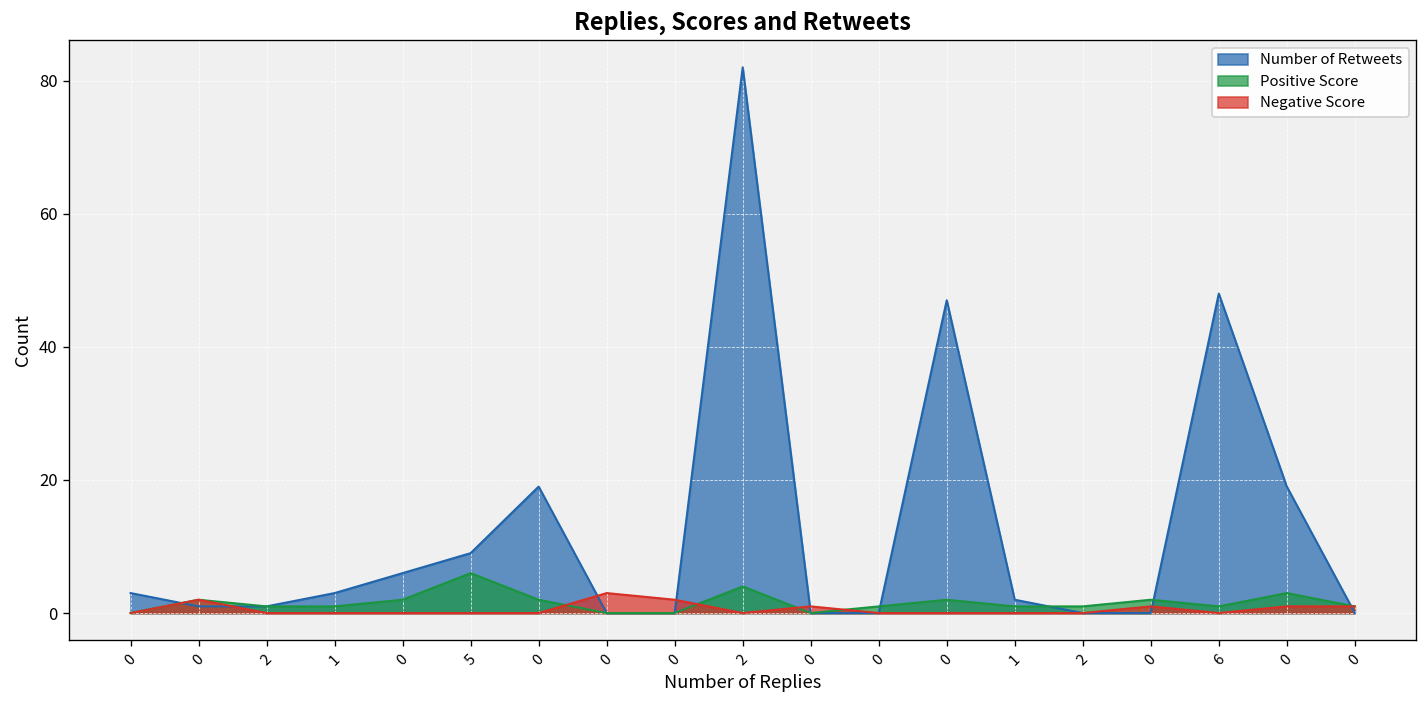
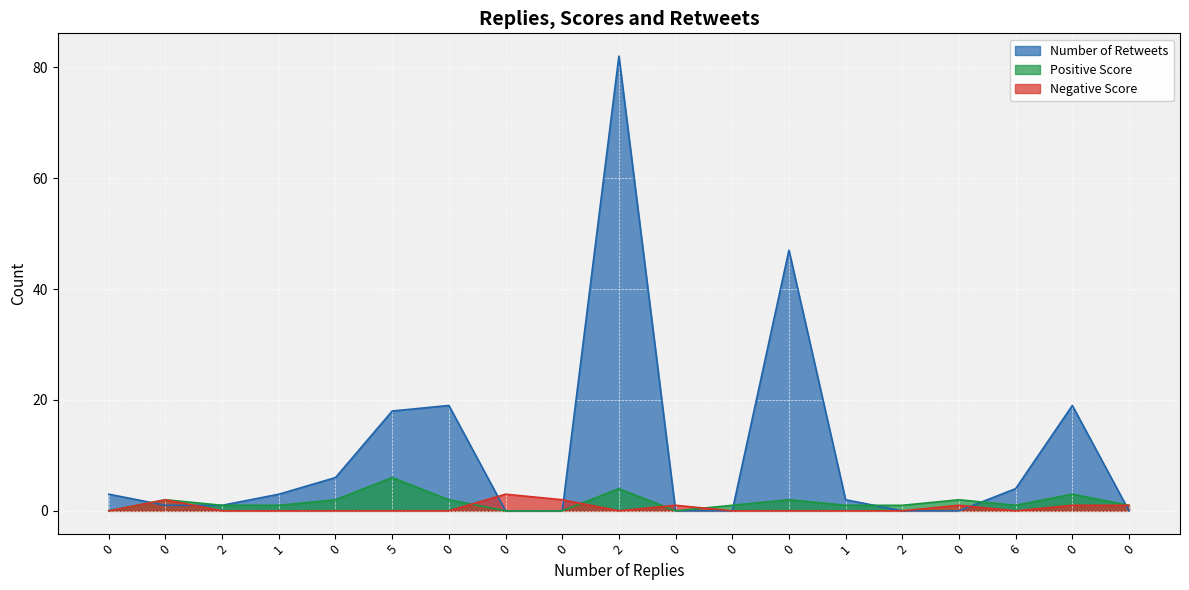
Number of Retweets, 5: 9 -> 18
Number of Retweets, 6: 48 -> 4
